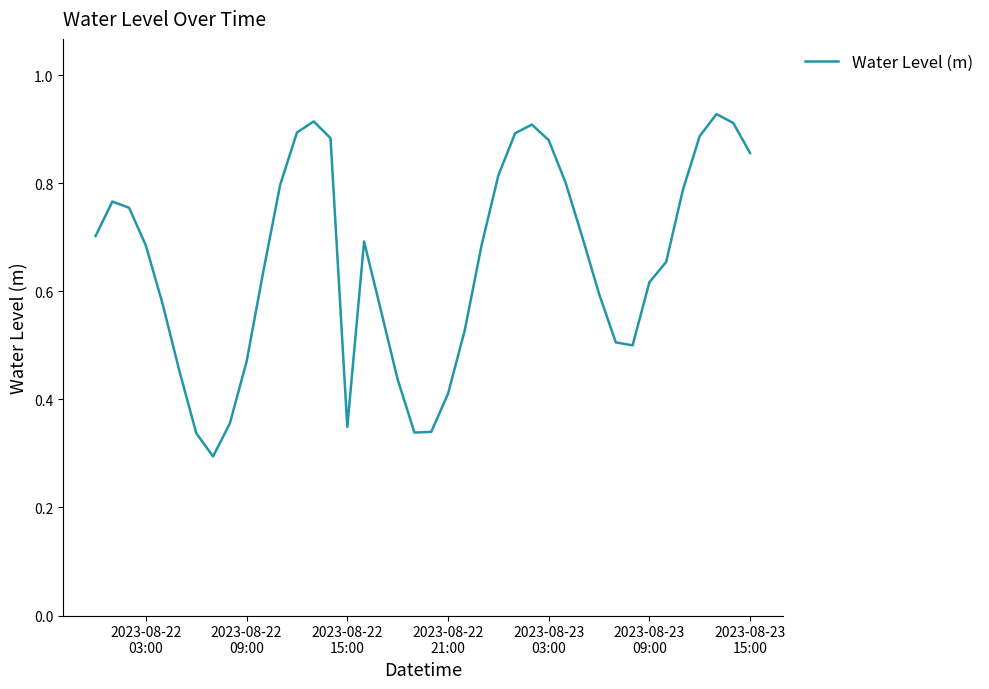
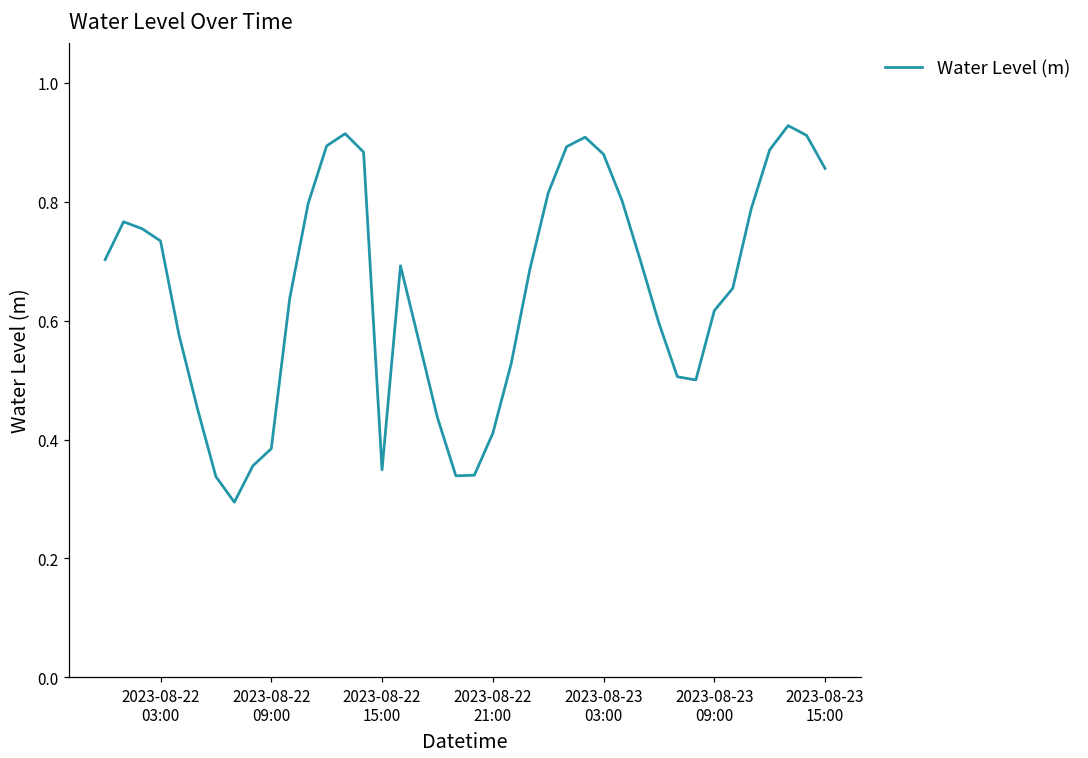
2023-08-22 03:00: 0.68 -> 0.73
2023-08-22 09:00: 0.47 -> 0.38
